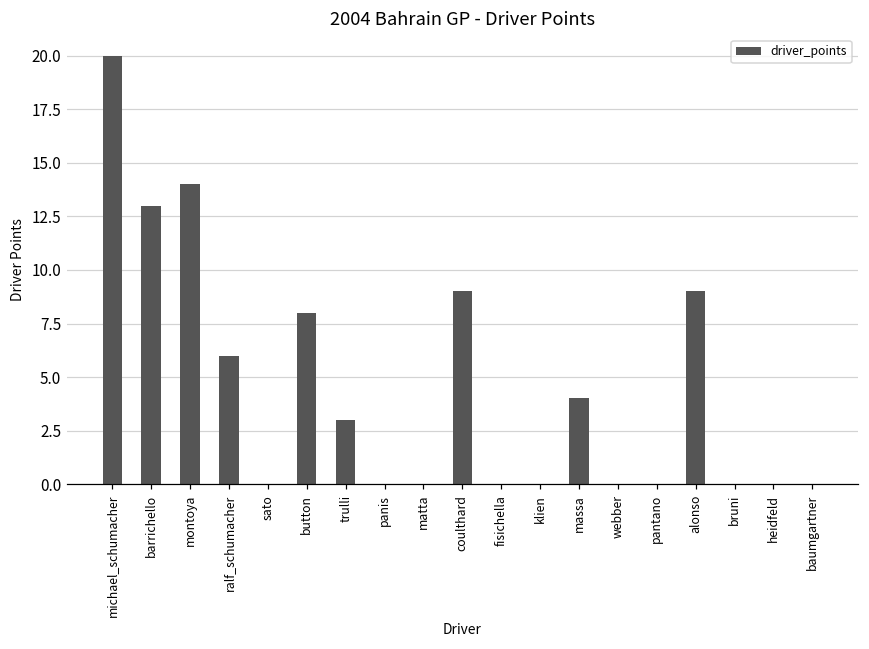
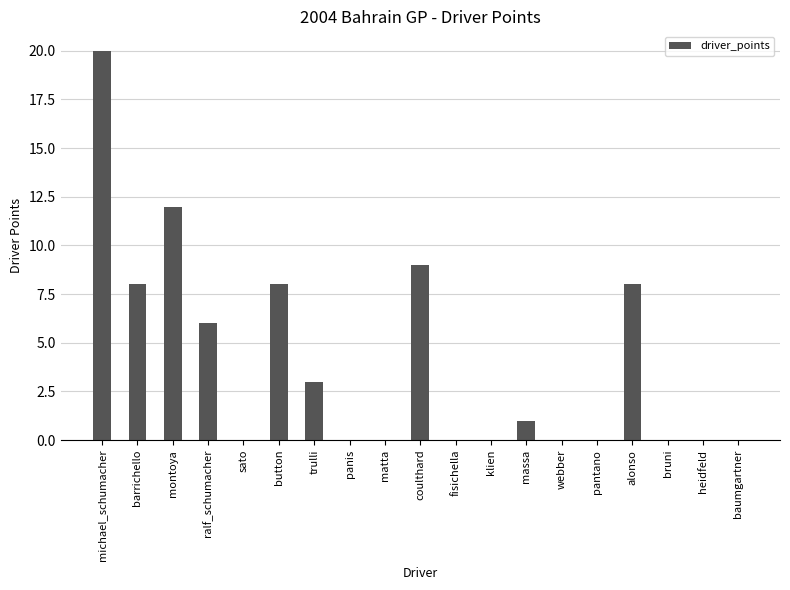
barrichello: 13 -> 8
montoya: 14 -> 12
massa: 4 -> 1
alonso: 9 -> 8
